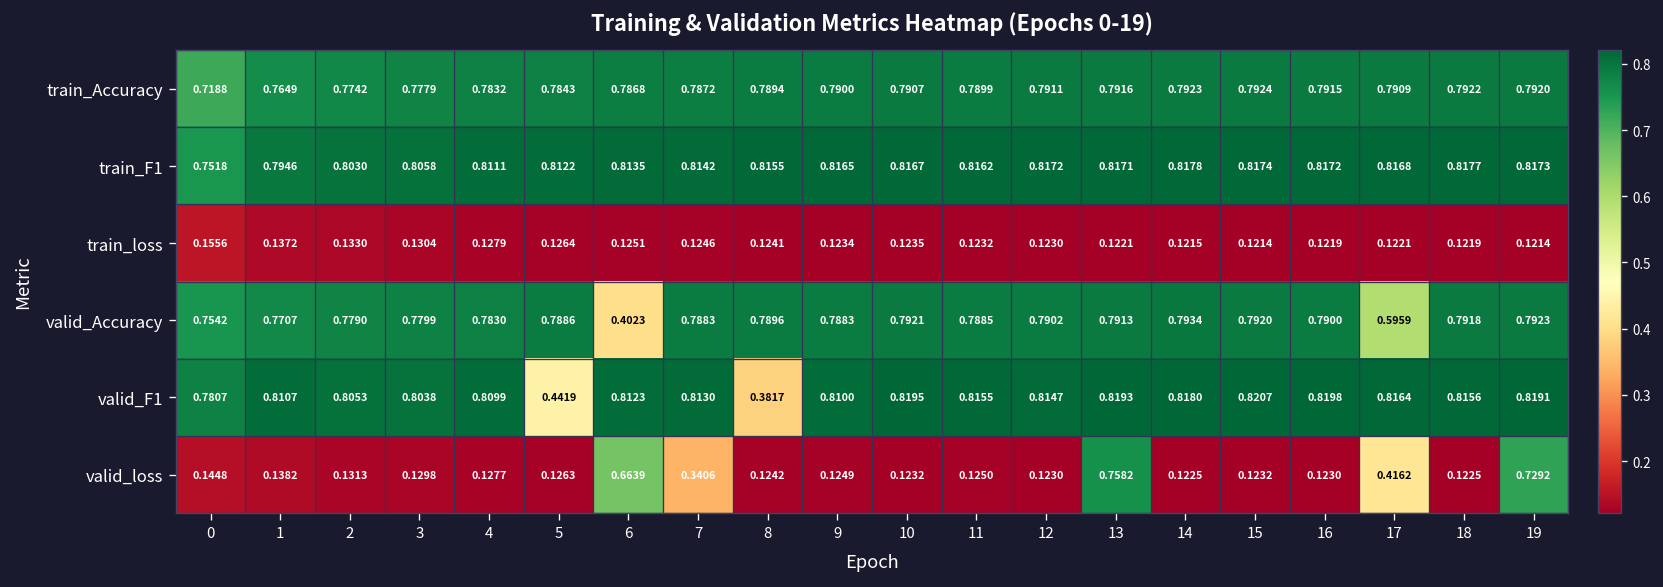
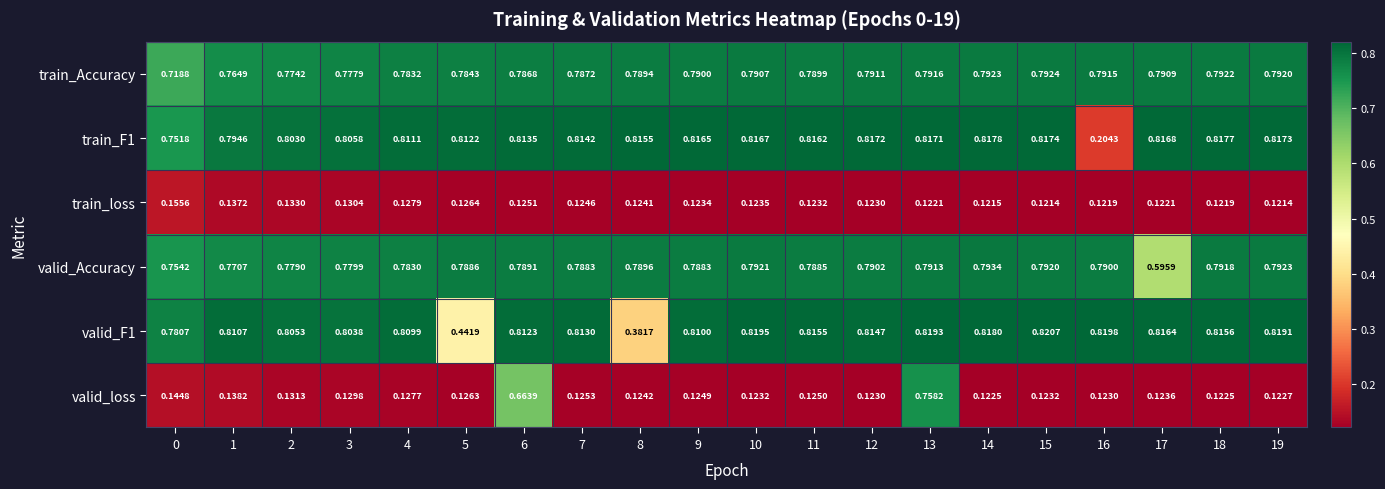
train_F1, 16: 0.8172 -> 0.2043
valid_Accuracy, 6: 0.4023 -> 0.7891
valid_loss, 7: 0.3406 -> 0.1253
valid_loss, 17: 0.4162 -> 0.1236
valid_loss, 19: 0.7292 -> 0.1227
